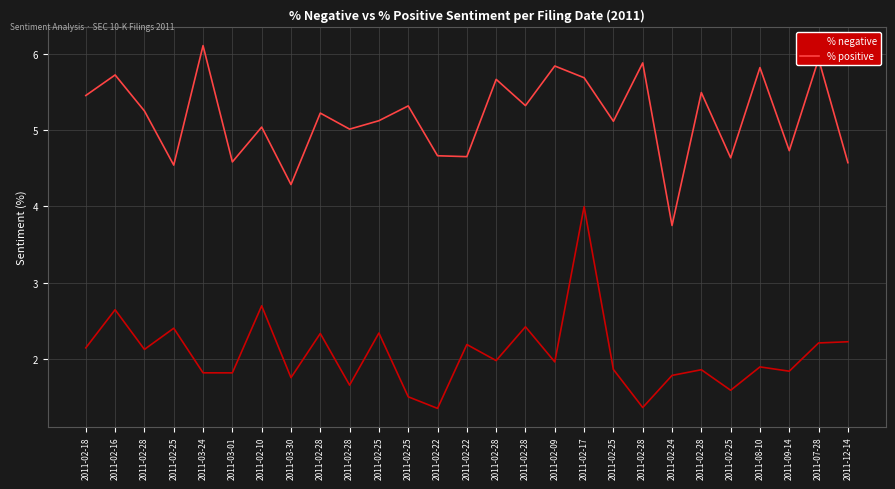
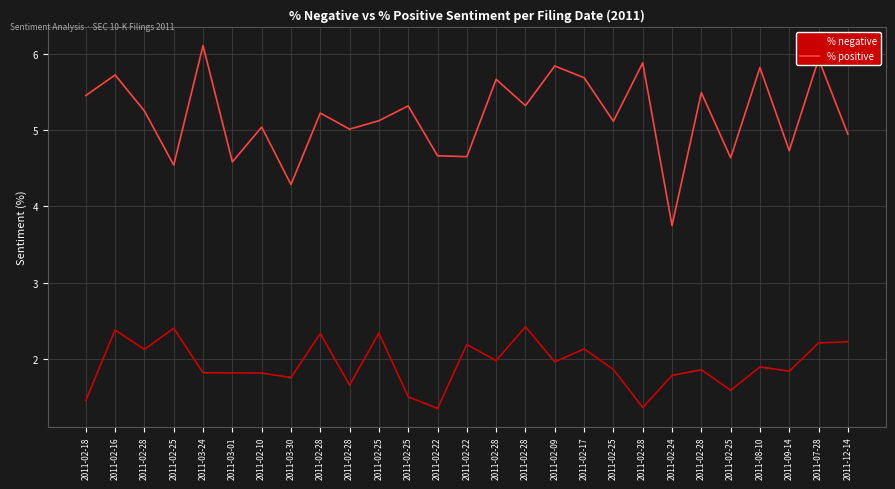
% negative, 2011-02-18: 2.1 -> 1.5
% negative, 2011-02-16: 2.6 -> 2.4
% negative, 2011-02-10: 2.7 -> 1.8
% negative, 2011-02-17: 4.0 -> 2.1
% positive, 2011-12-14: 4.6 -> 4.9
